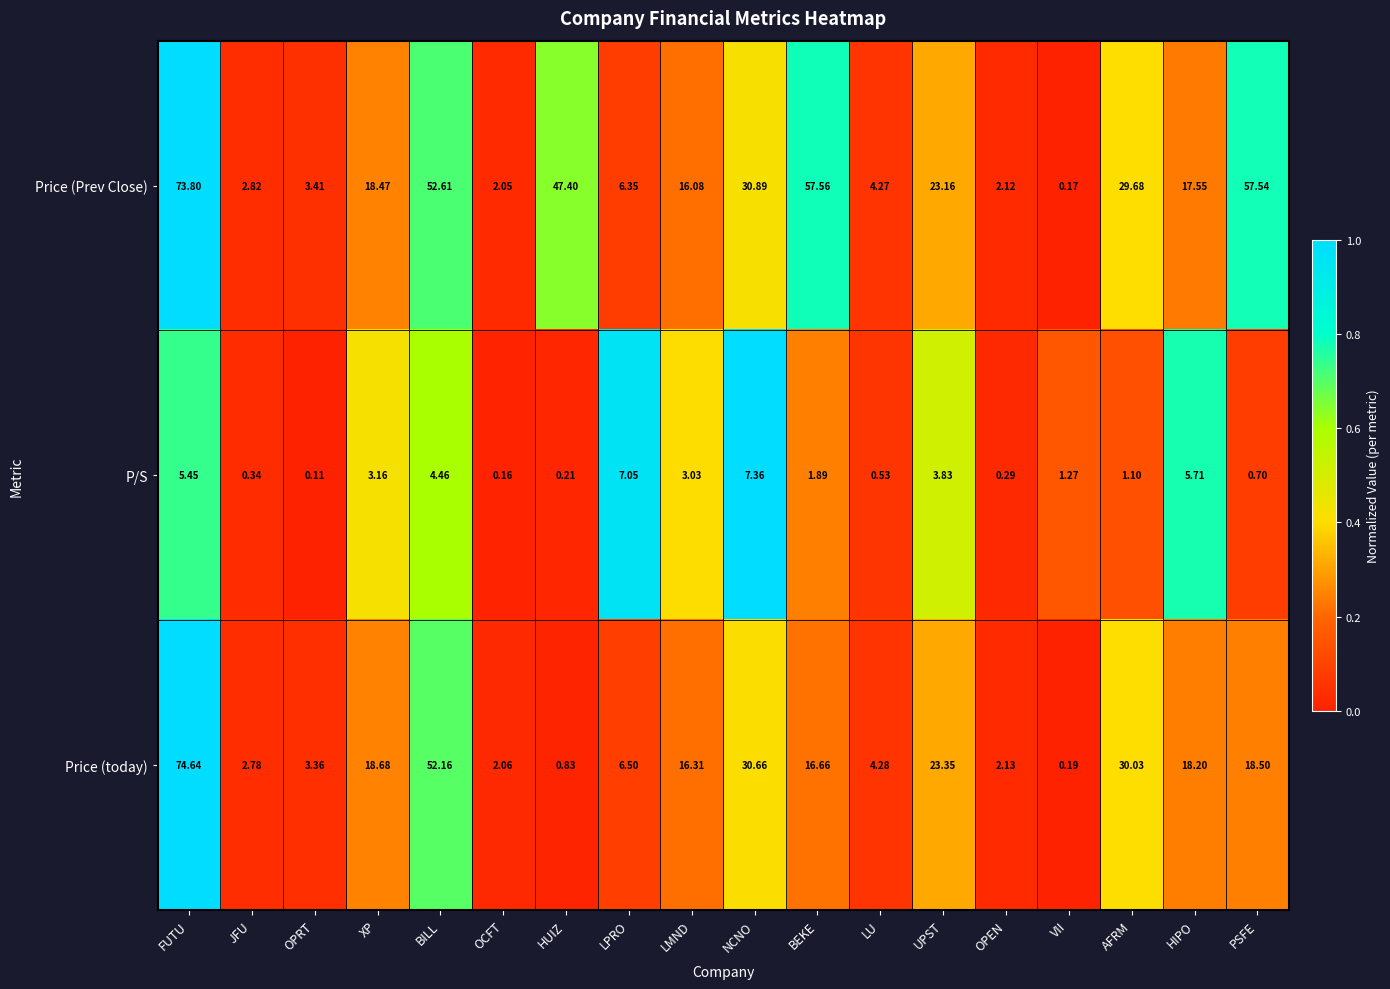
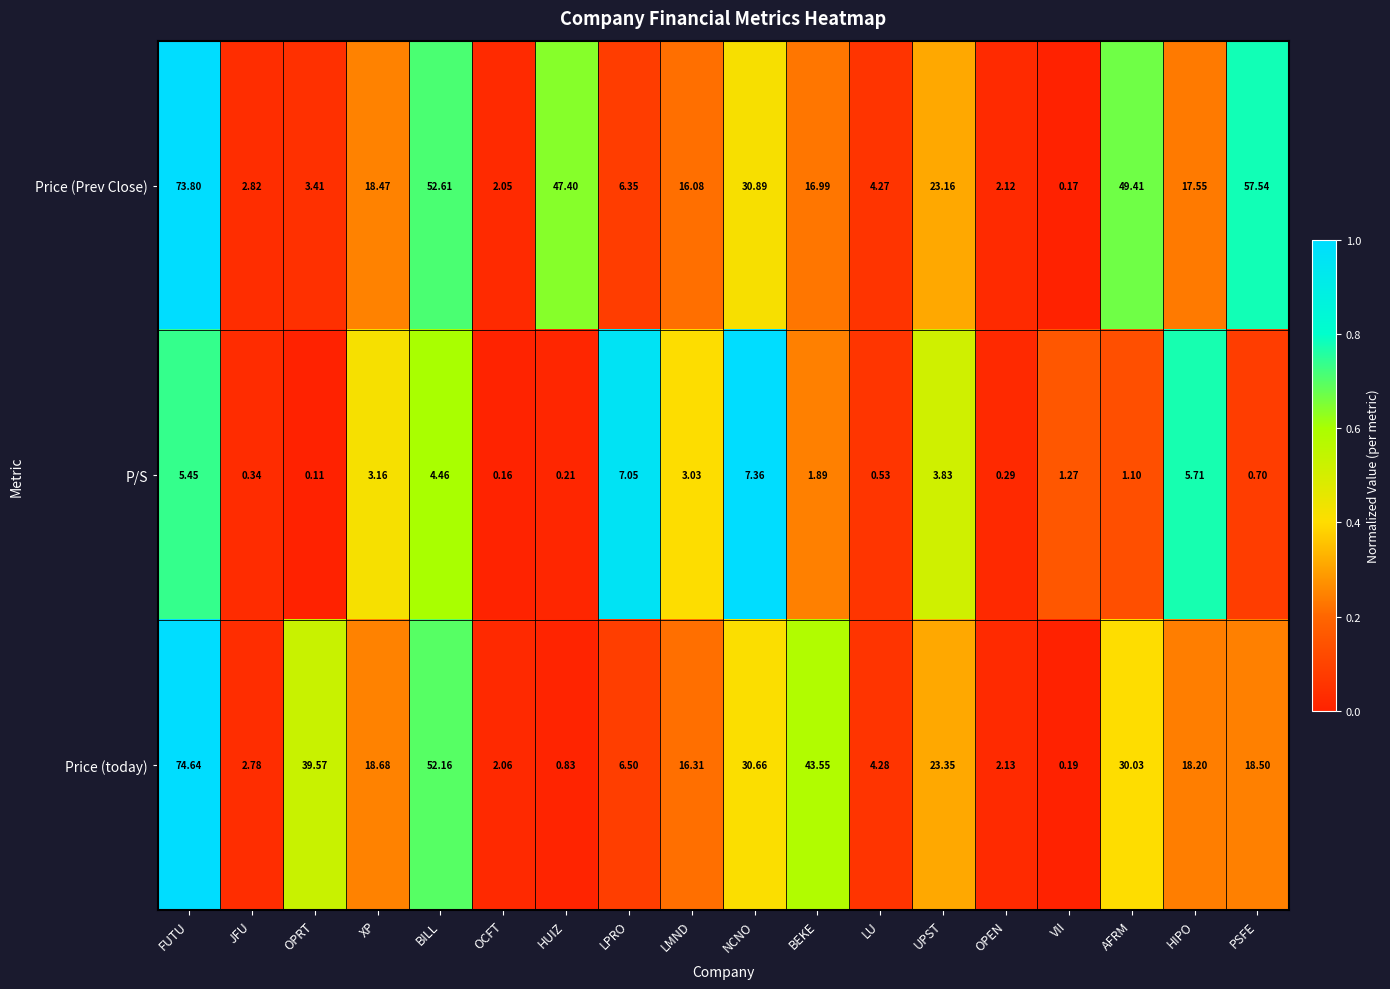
Price (Prev Close), BEKE: 57.56 -> 16.99
Price (Prev Close), AFRM: 29.68 -> 49.41
Price (today), OPRT: 3.36 -> 39.57
Price (today), BEKE: 16.66 -> 43.55
